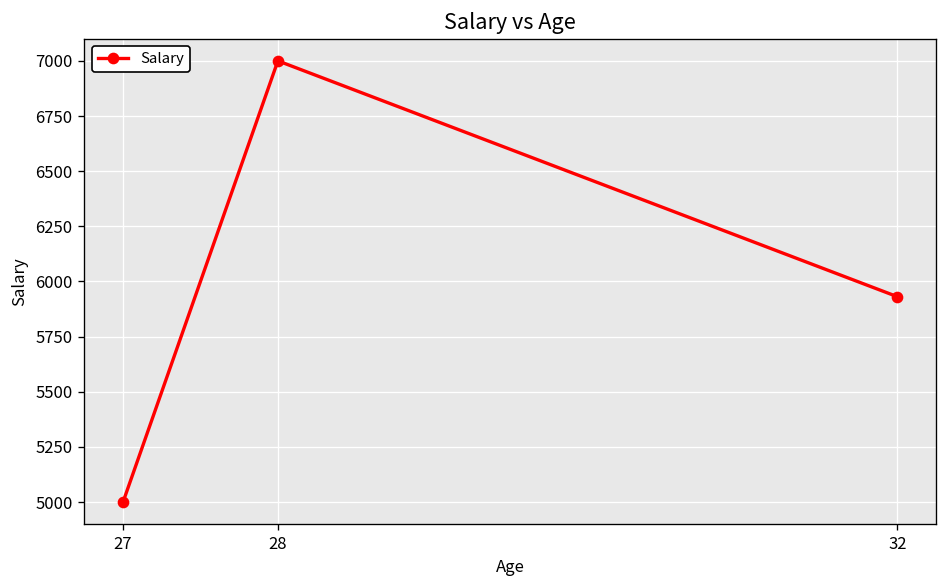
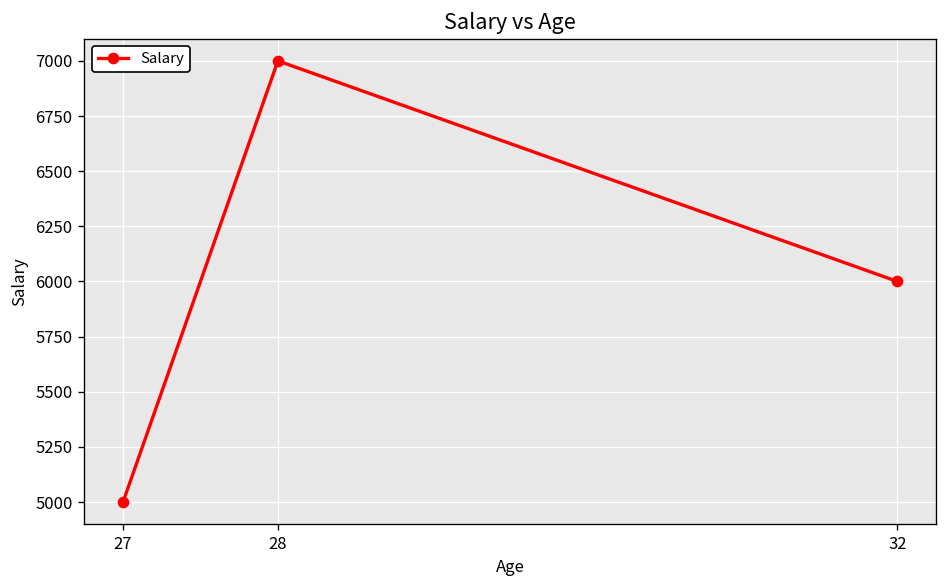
32: 5930 -> 6000
